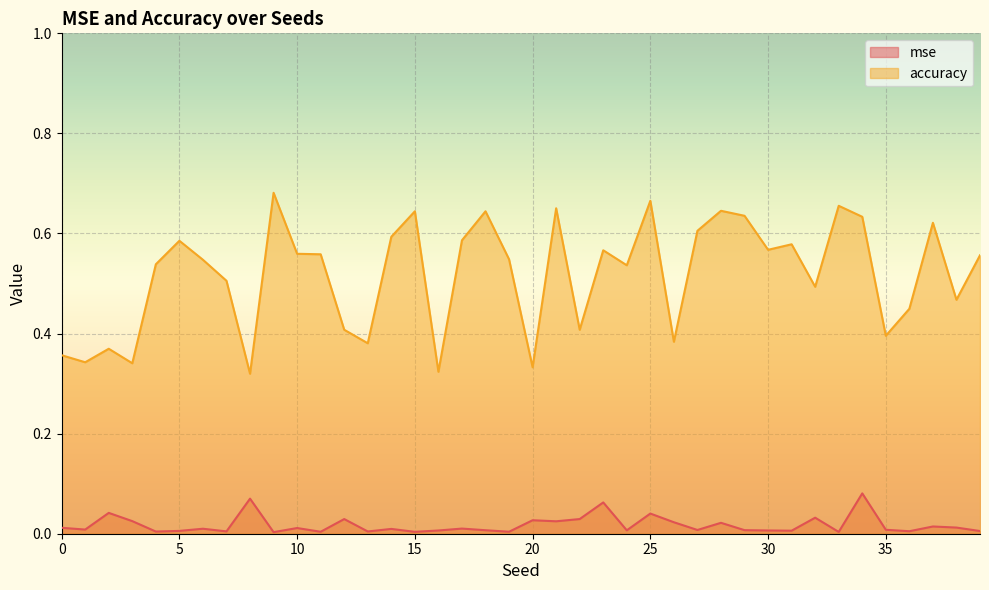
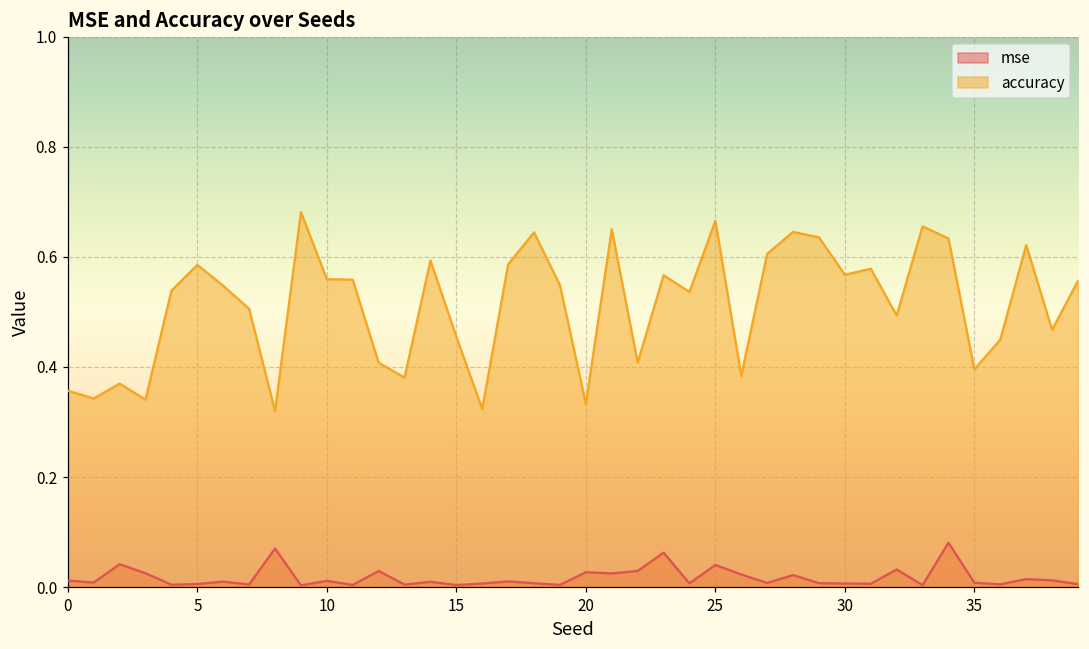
accuracy, 15: 0.64 -> 0.45
